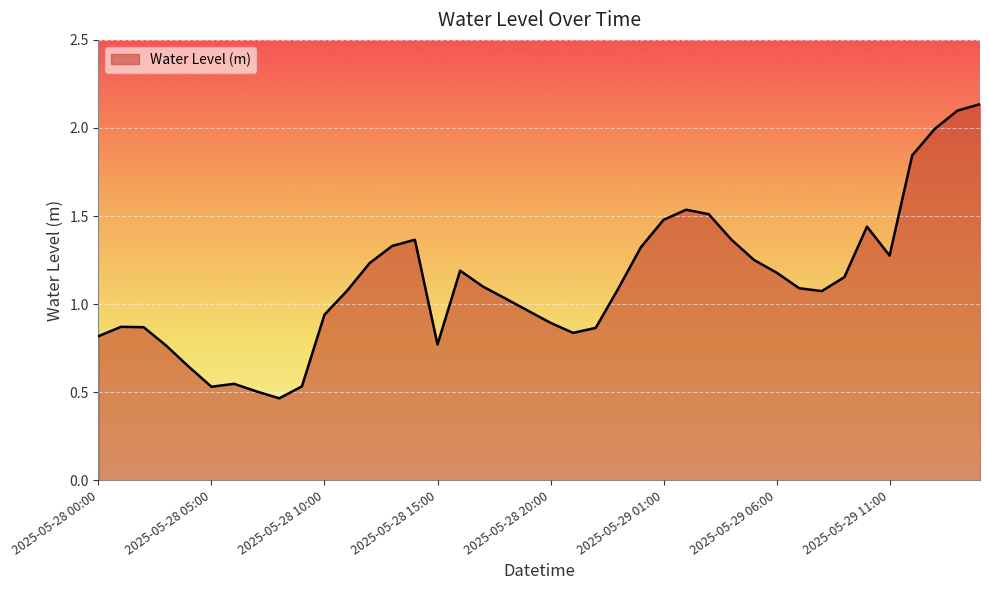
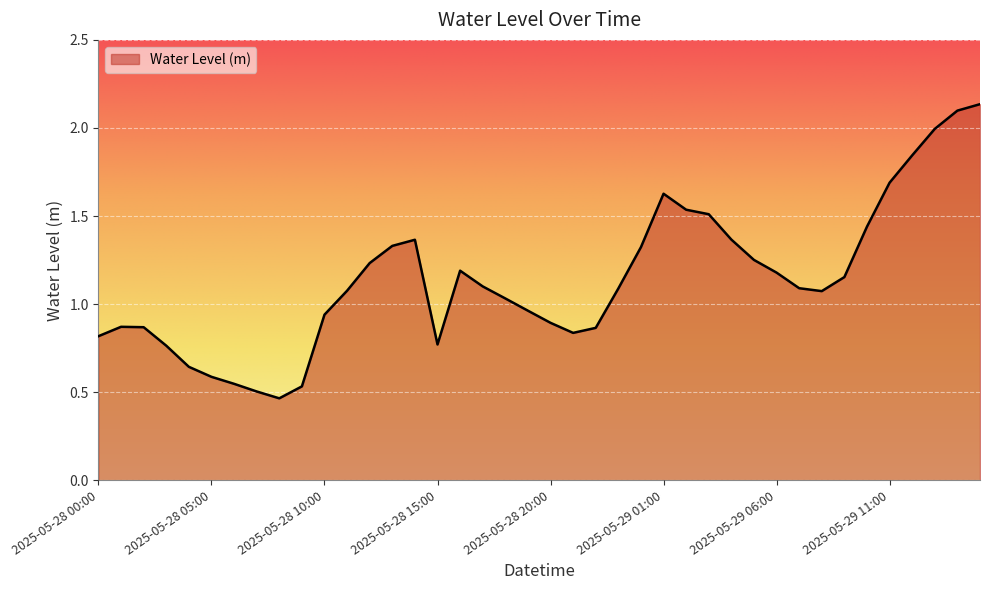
2025-05-28 05:00: 0.53 -> 0.59
2025-05-29 01:00: 1.48 -> 1.63
2025-05-29 11:00: 1.28 -> 1.69
